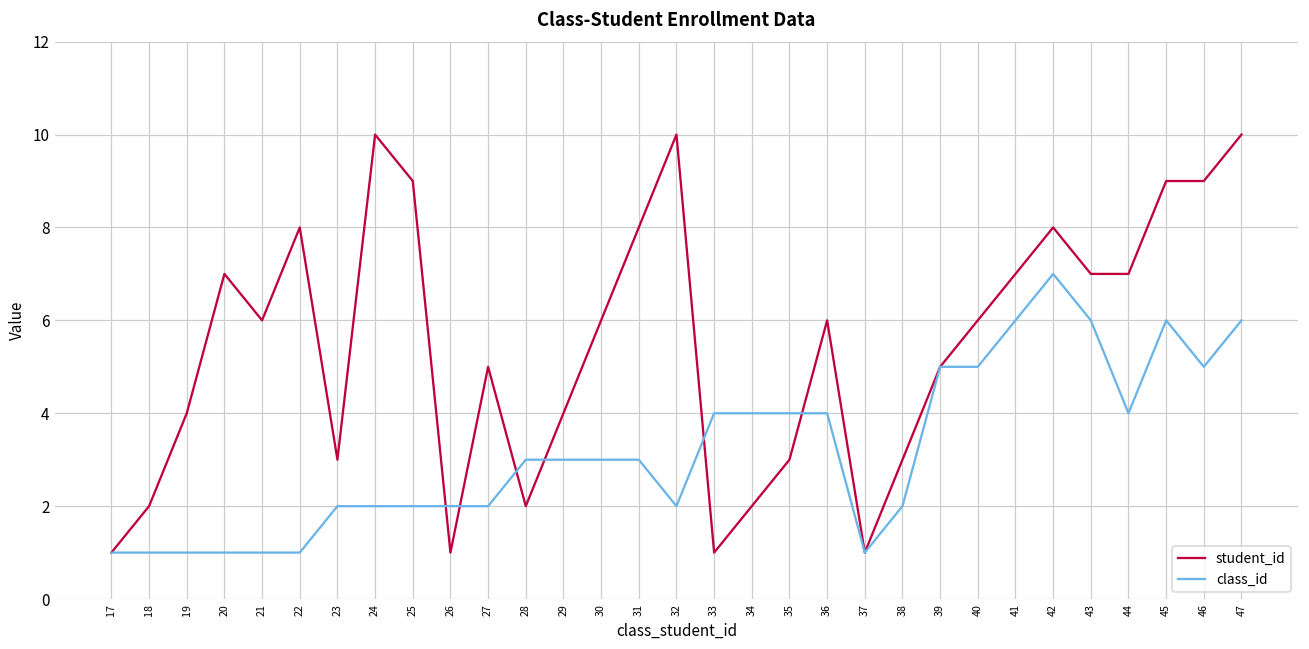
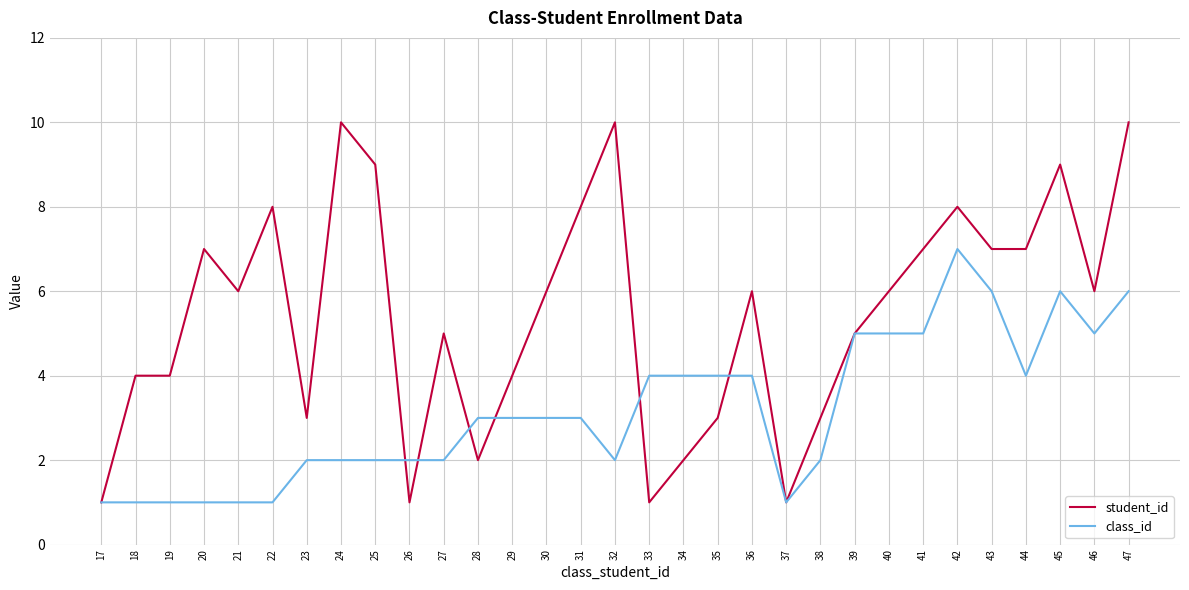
student_id, 18: 2 -> 4
class_id, 41: 6 -> 5
student_id, 46: 9 -> 6
